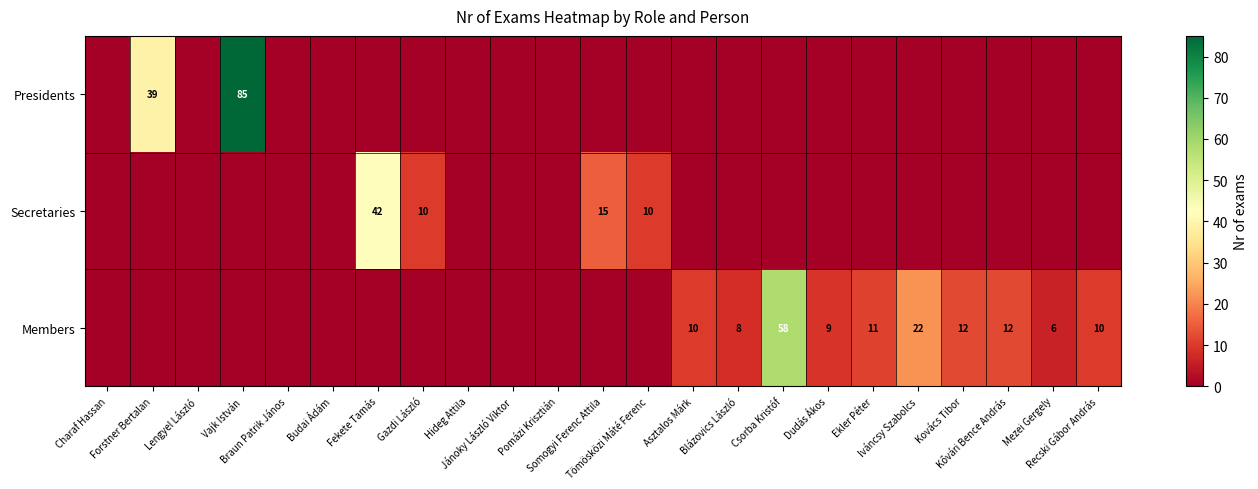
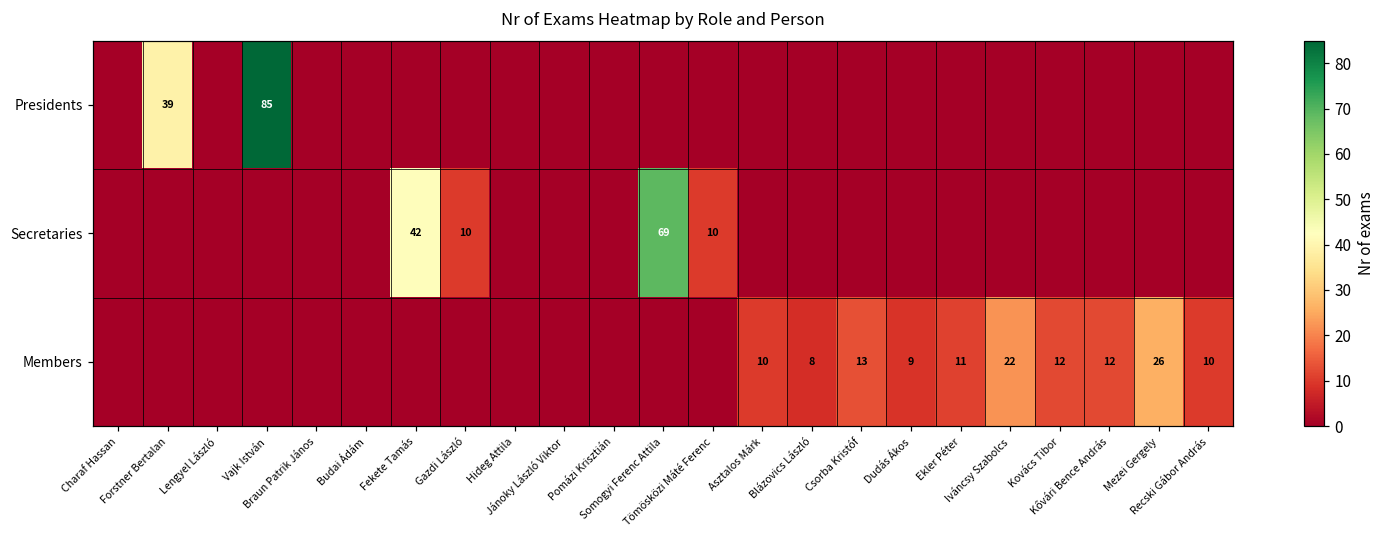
Secretaries, Somogyi Ferenc Attila: 15 -> 69
Members, Csorba Kristóf: 58 -> 13
Members, Mezei Gergely: 6 -> 26
